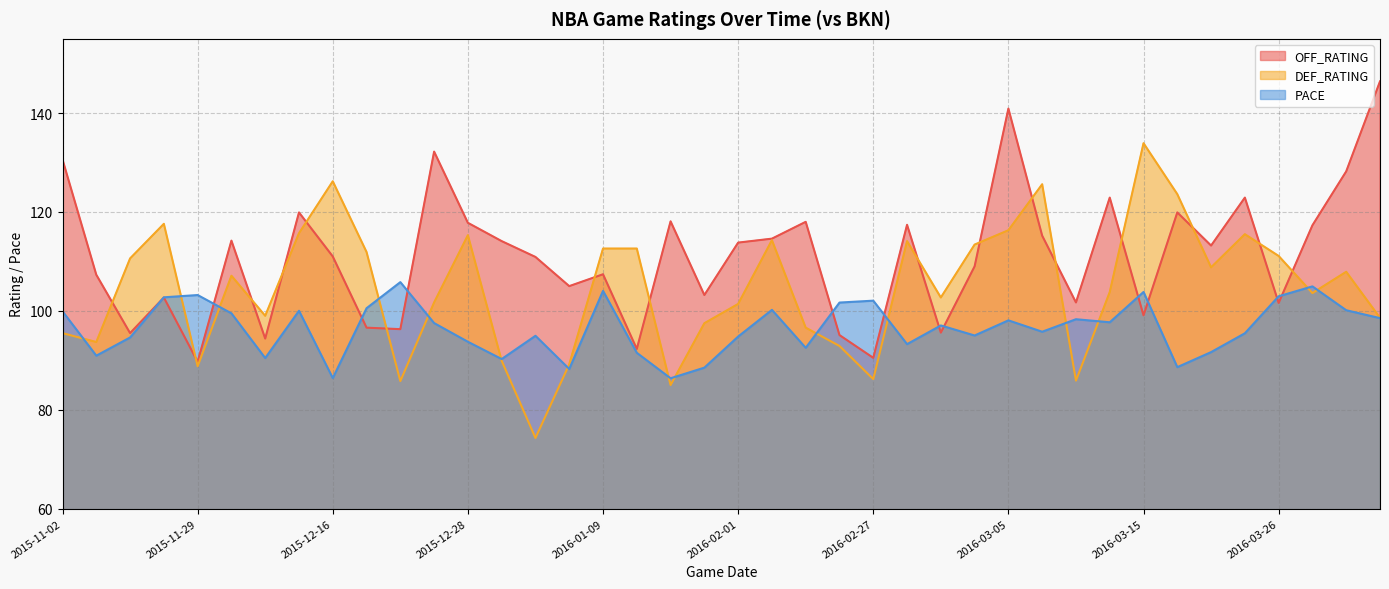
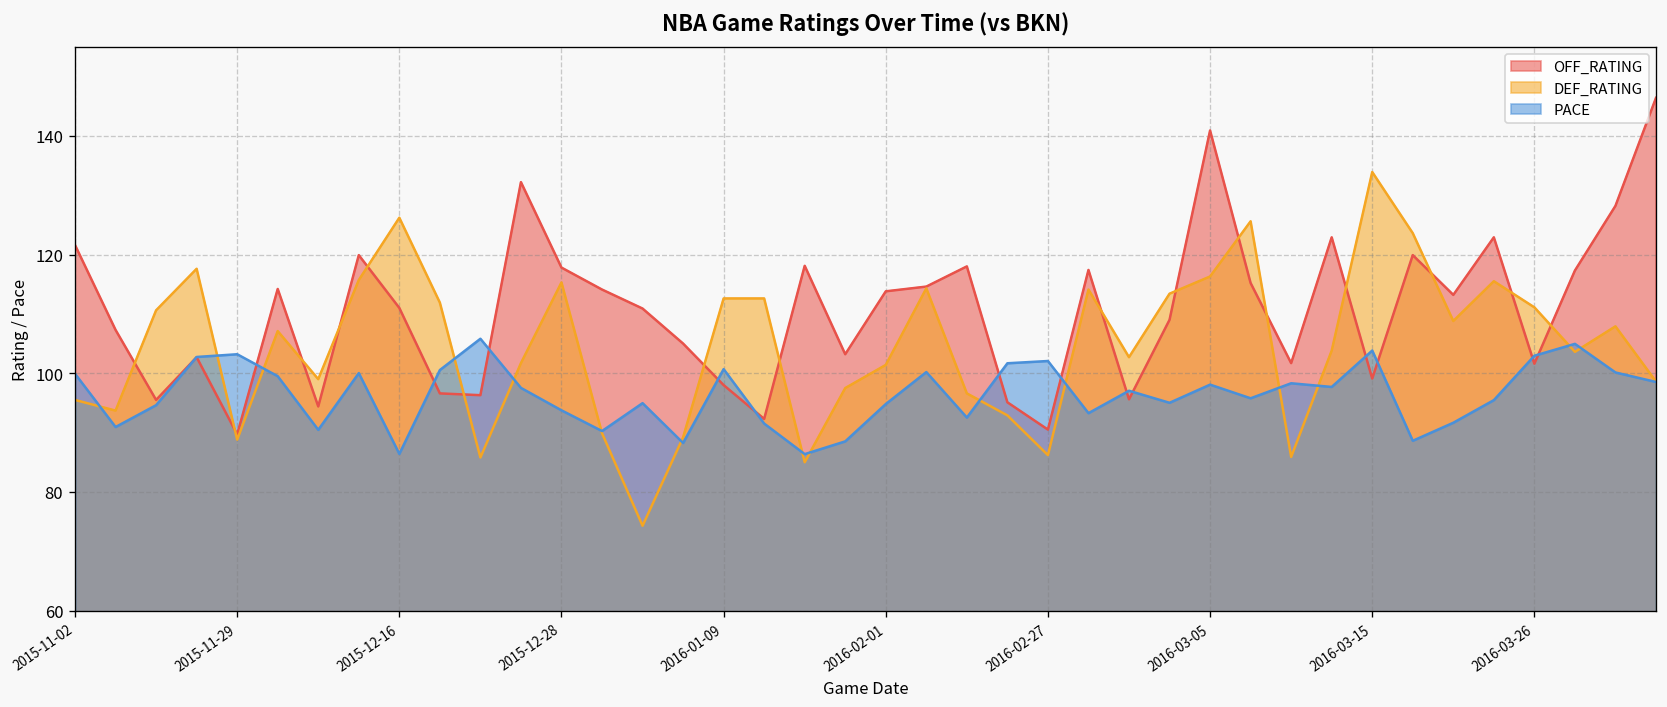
OFF_RATING, 2015-11-02: 131 -> 122
OFF_RATING, 2016-01-09: 107 -> 98
PACE, 2016-01-09: 104 -> 101
